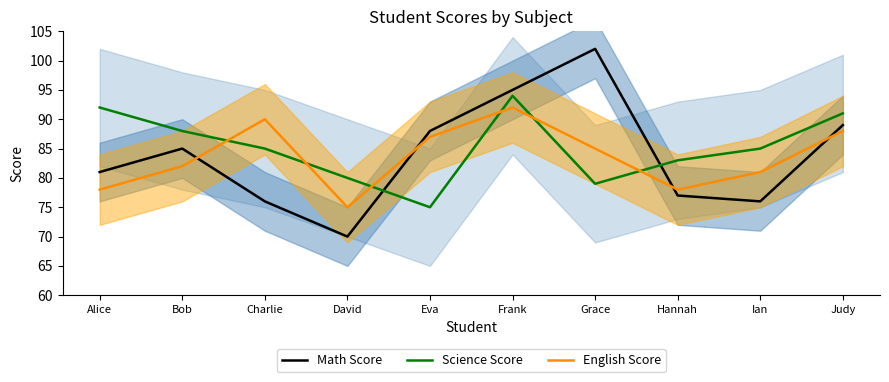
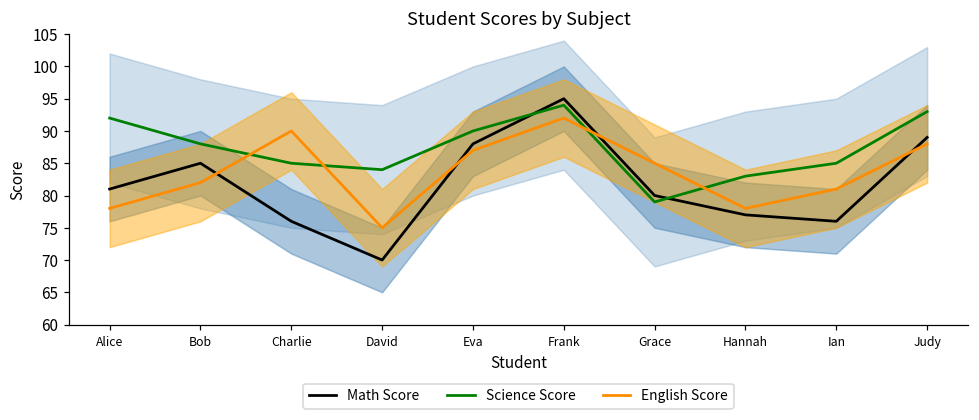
Science Score, David: 80 -> 84
Science Score, Eva: 75 -> 90
Math Score, Grace: 102 -> 80
Science Score, Judy: 91 -> 93
